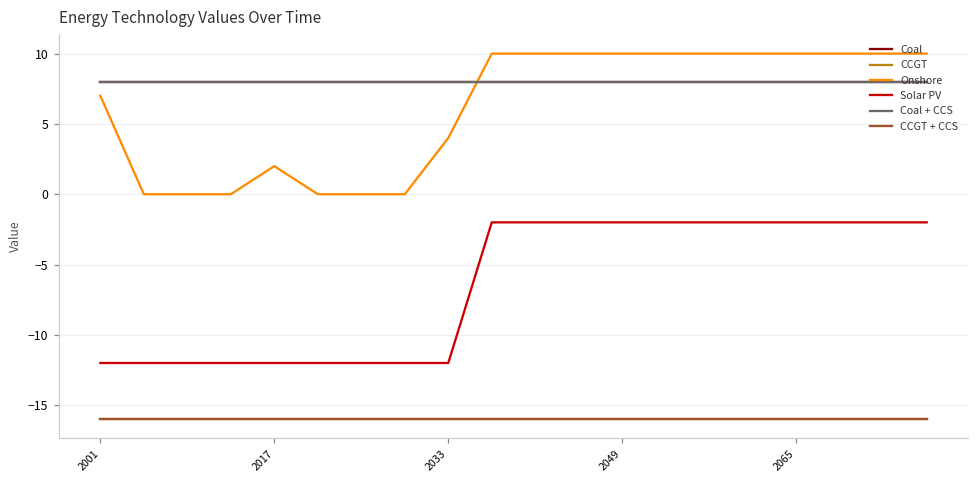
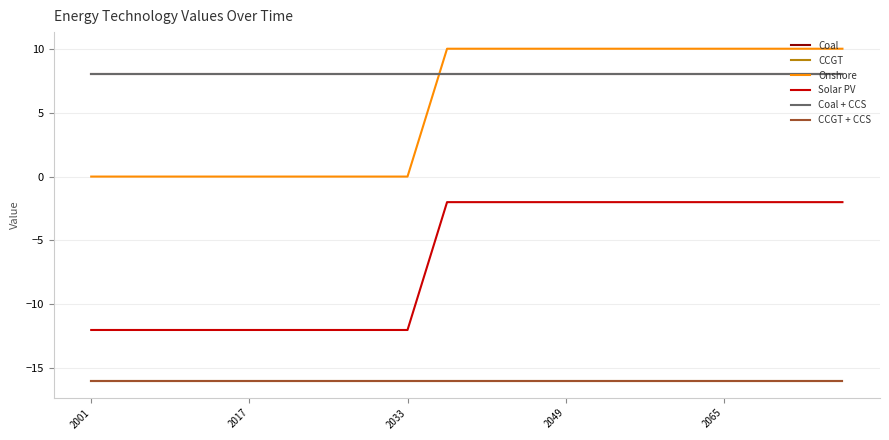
Onshore, 2001: 7 -> 0
Onshore, 2017: 2 -> 0
Onshore, 2033: 4 -> 0
